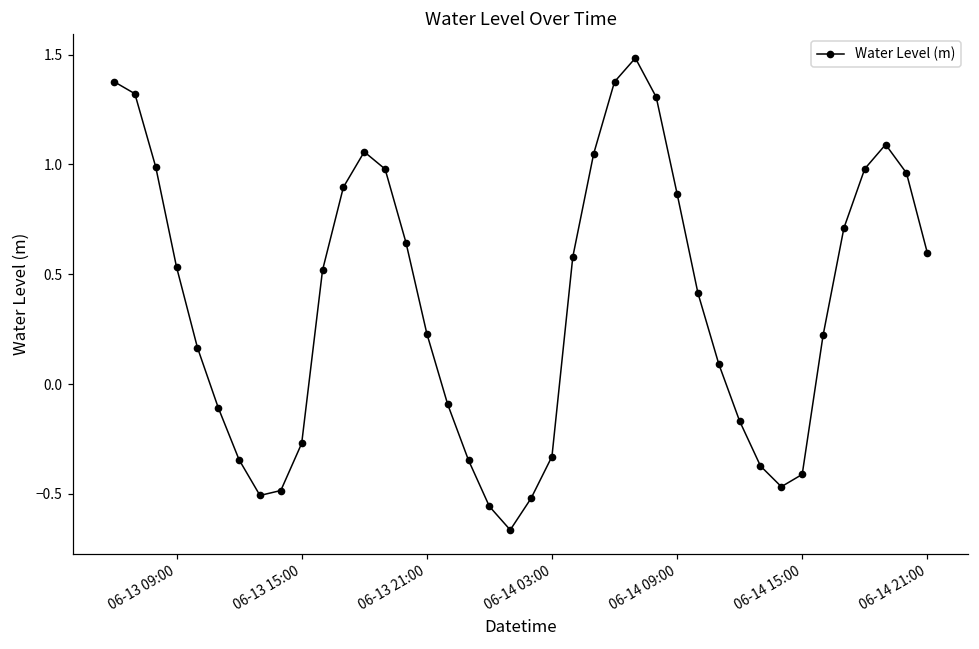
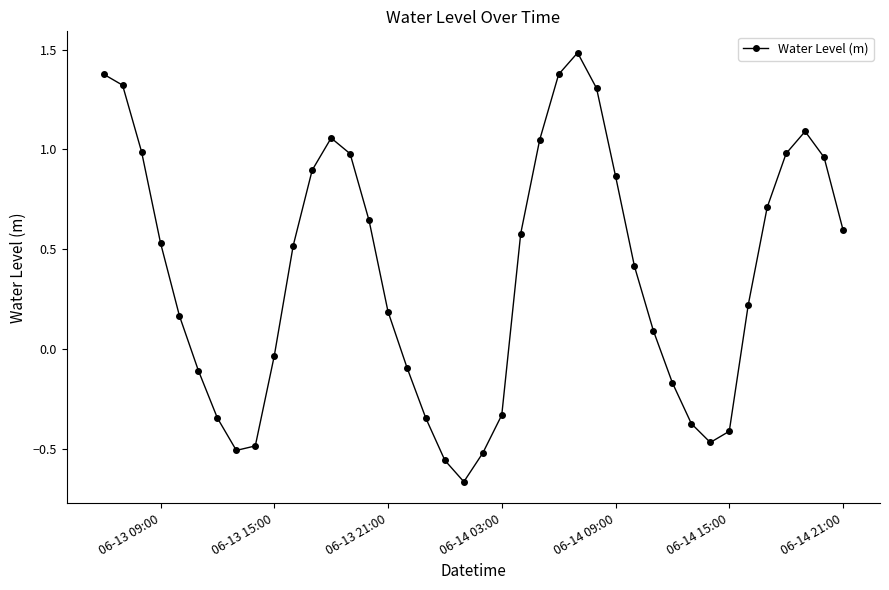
06-13 15:00: -0.27 -> -0.03
06-13 21:00: 0.23 -> 0.19
